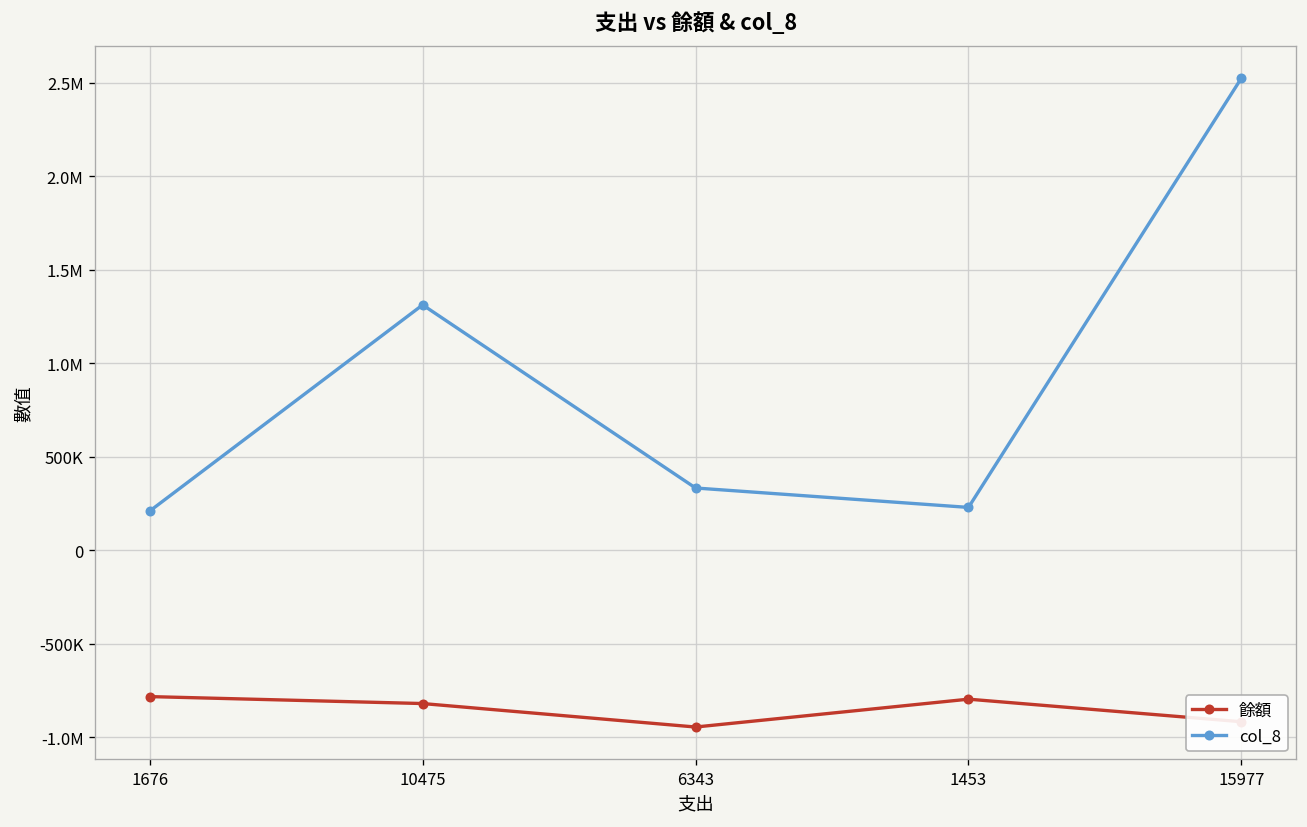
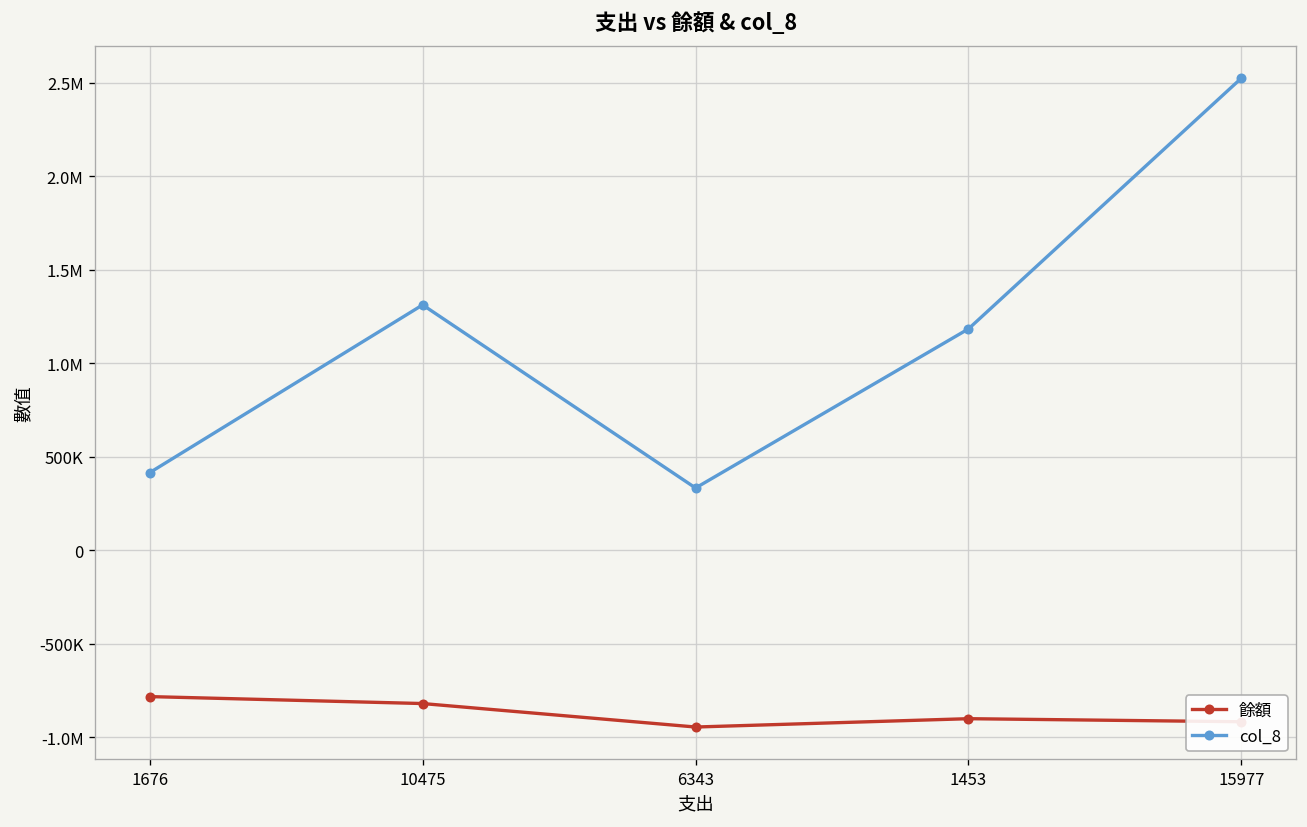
col_8, 1676: 210000 -> 420000
餘額, 1453: -800000 -> -900000
col_8, 1453: 230000 -> 1180000
